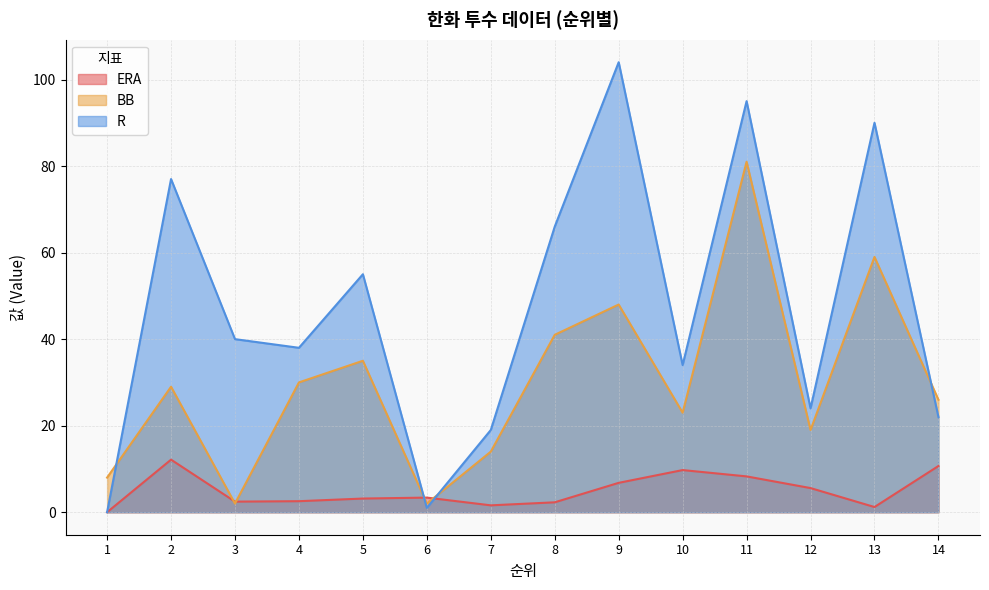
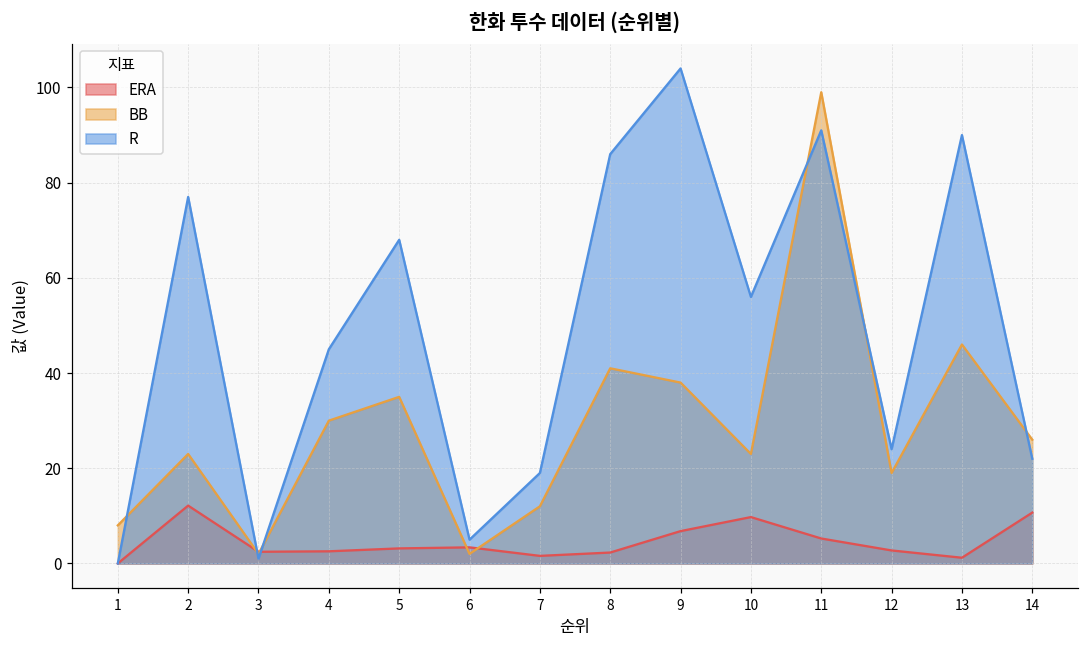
BB, 2: 29 -> 23
R, 3: 40 -> 1
R, 4: 38 -> 45
R, 5: 55 -> 68
R, 6: 1 -> 5
BB, 7: 14 -> 12
R, 8: 66 -> 86
BB, 9: 48 -> 38
R, 10: 34 -> 56
ERA, 11: 8 -> 5
BB, 11: 81 -> 99
R, 11: 95 -> 91
ERA, 12: 6 -> 3
BB, 13: 59 -> 46
